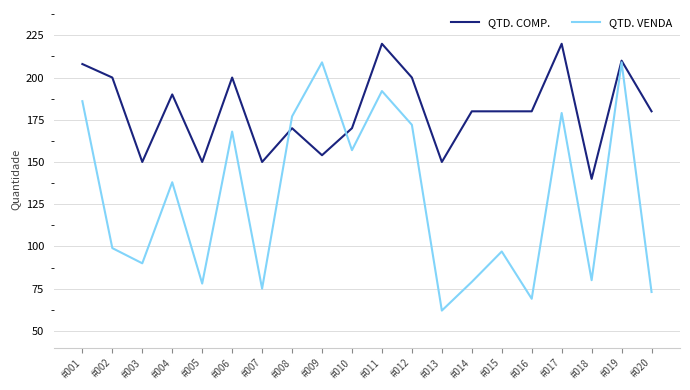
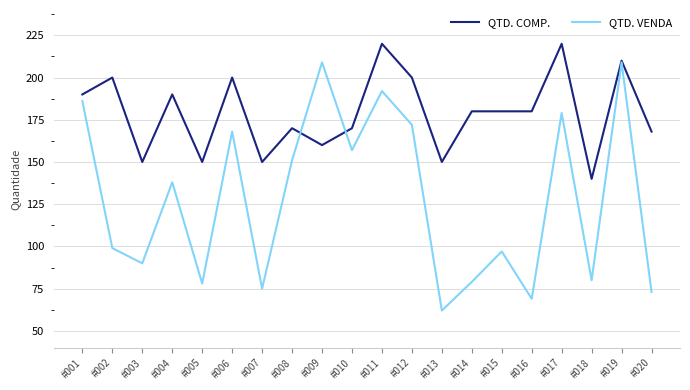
QTD. COMP., #001: 208 -> 190
QTD. VENDA, #008: 177 -> 151
QTD. COMP., #009: 154 -> 160
QTD. COMP., #020: 180 -> 168
